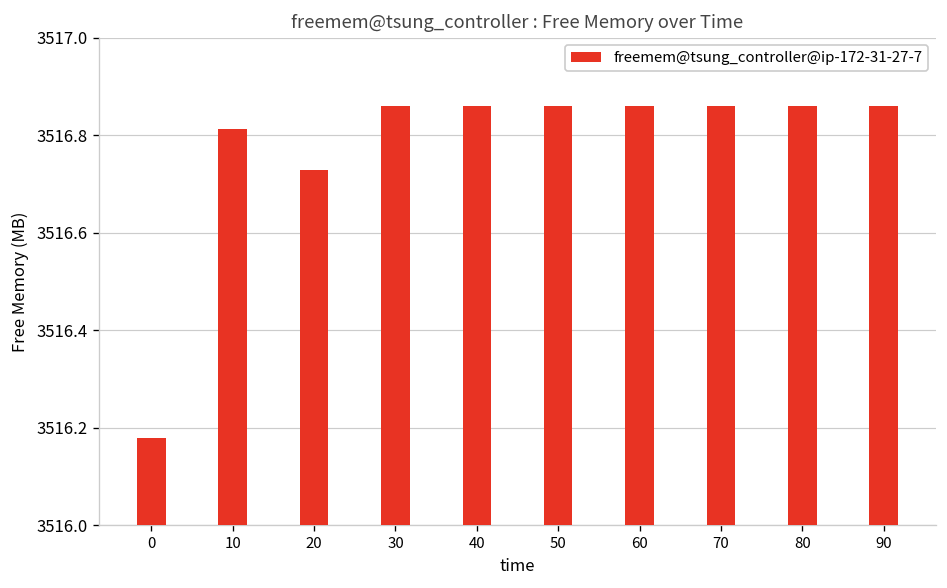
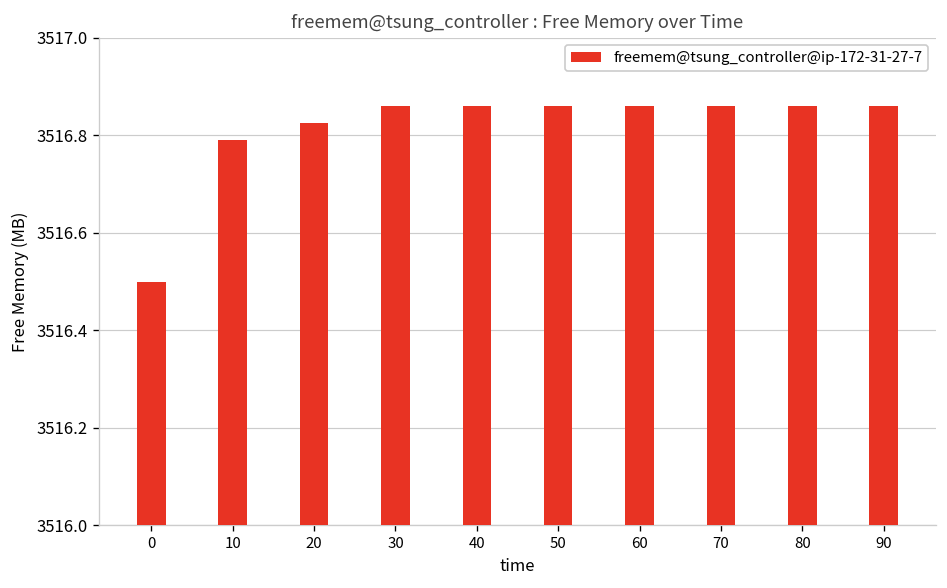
0: 3516.18 -> 3516.50
10: 3516.81 -> 3516.79
20: 3516.73 -> 3516.82
